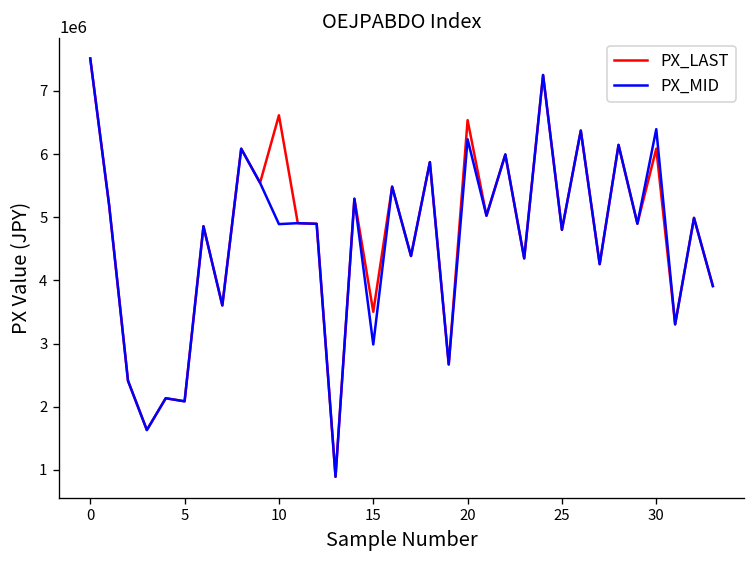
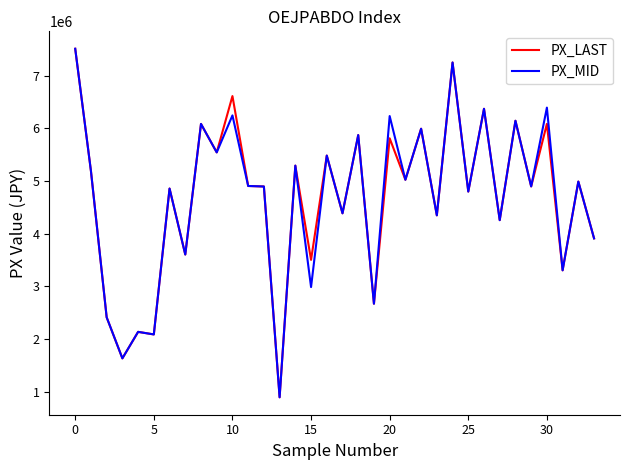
PX_MID, 10: 4900000 -> 6200000
PX_LAST, 20: 6500000 -> 5800000
